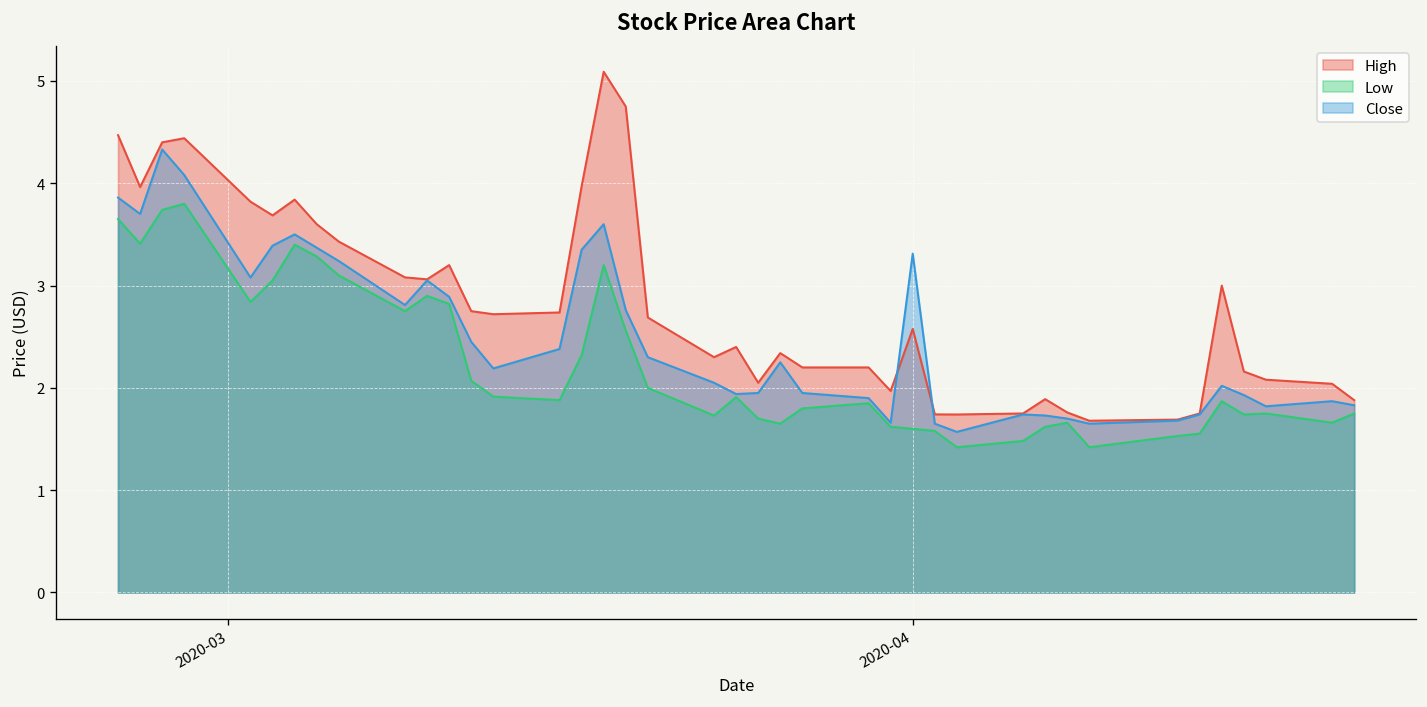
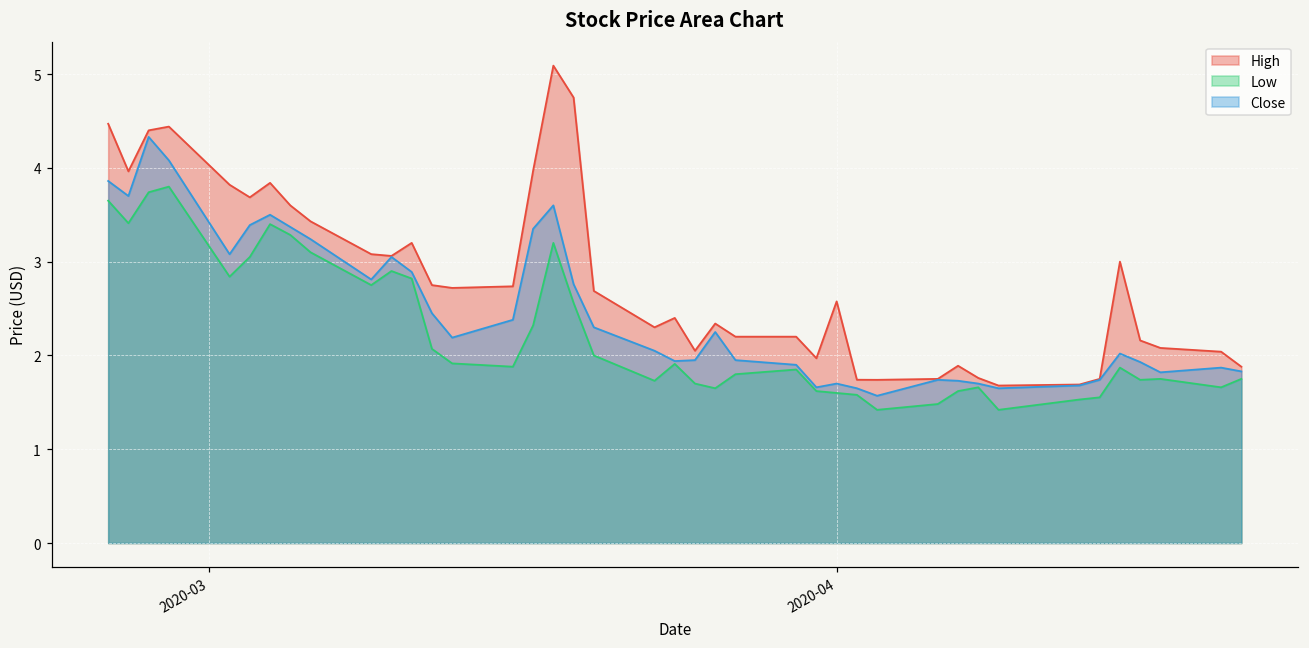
Close, 2020-04: 3.3 -> 1.7
